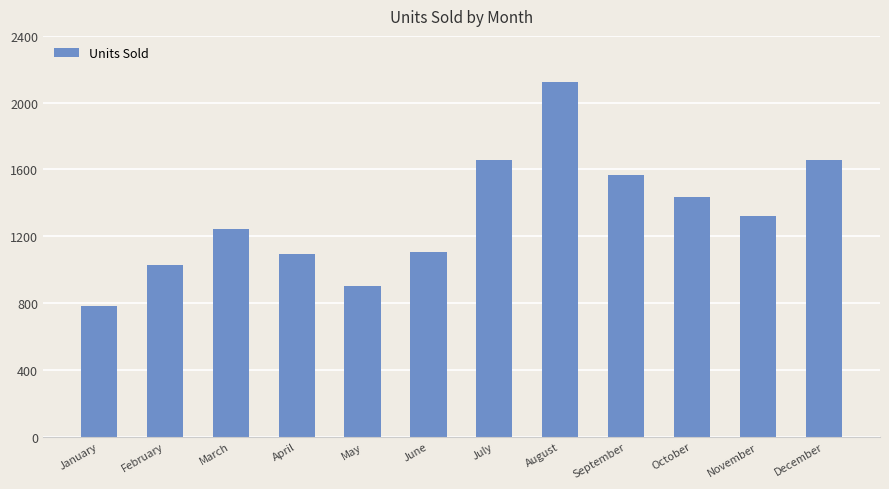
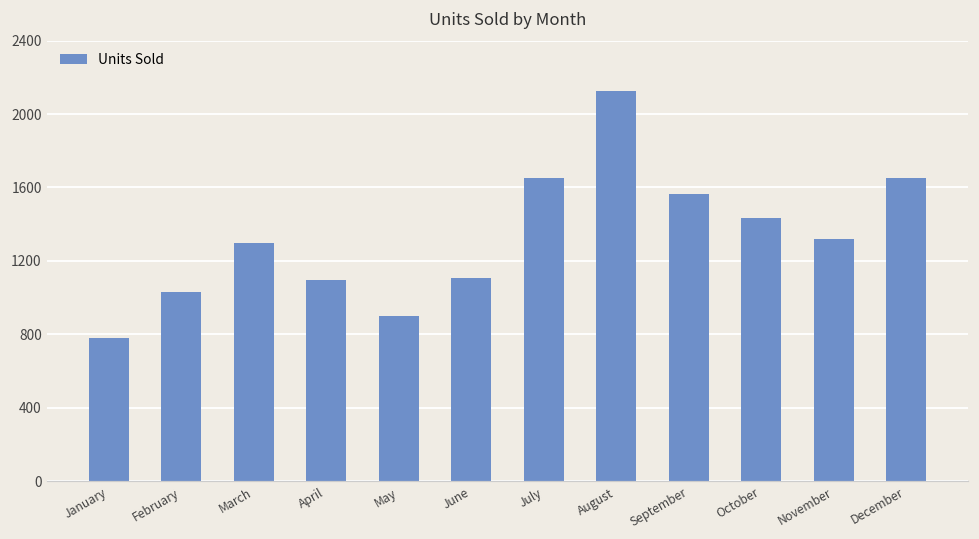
March: 1240 -> 1300
